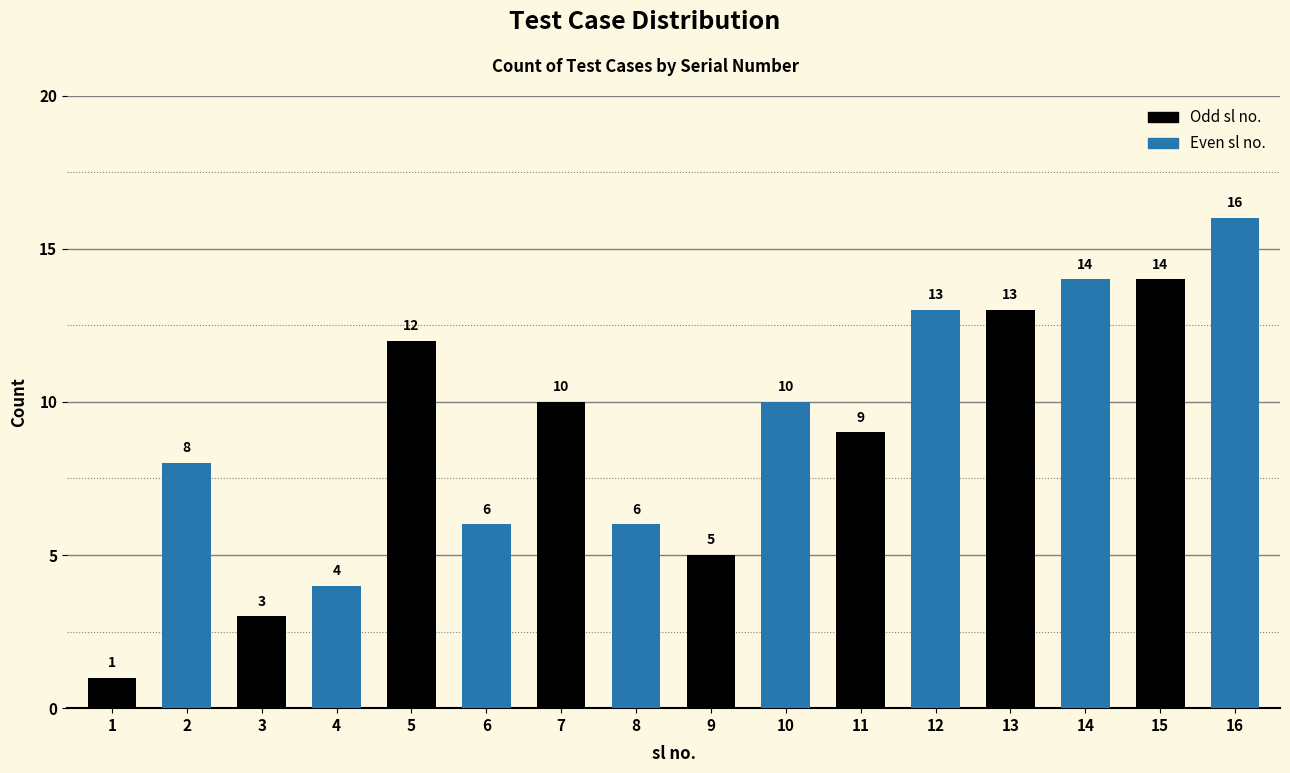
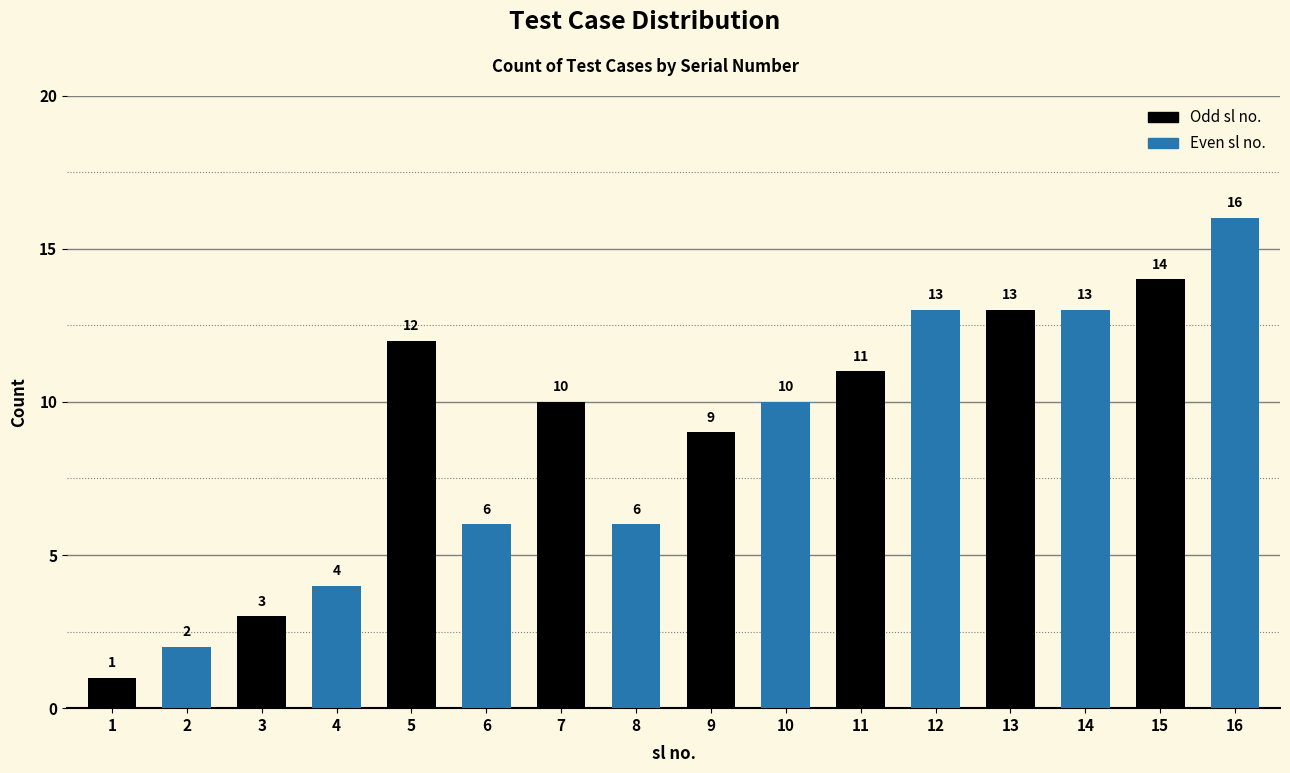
2: 8 -> 2
9: 5 -> 9
11: 9 -> 11
14: 14 -> 13
